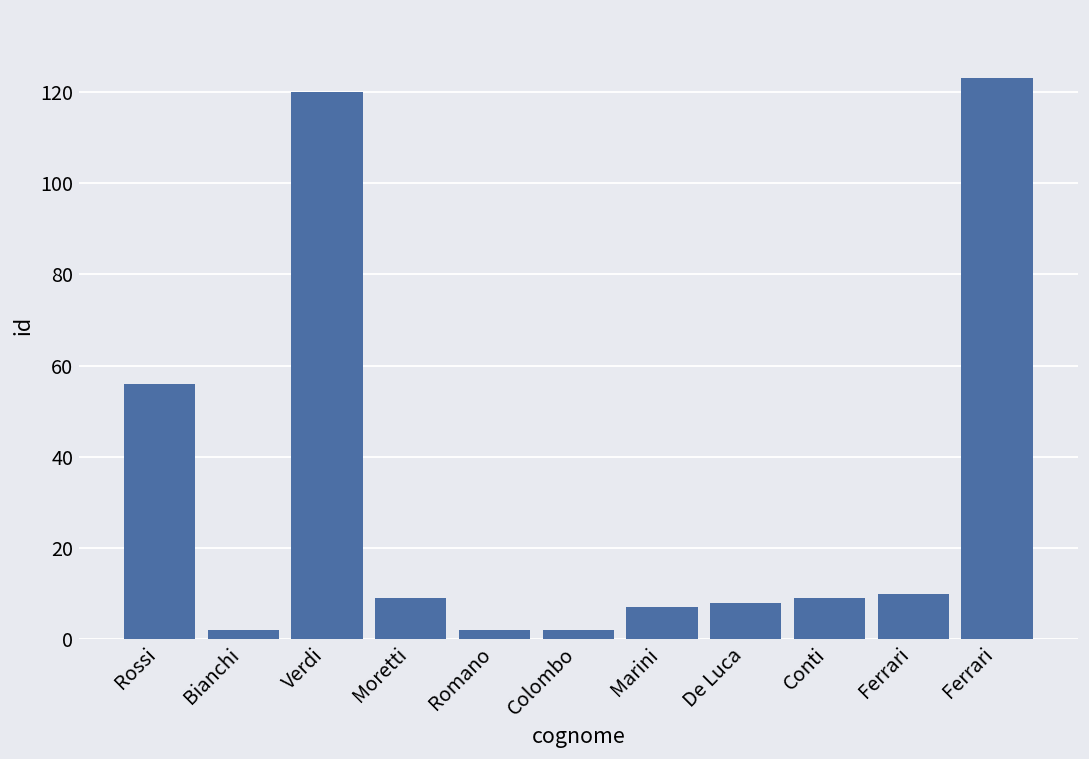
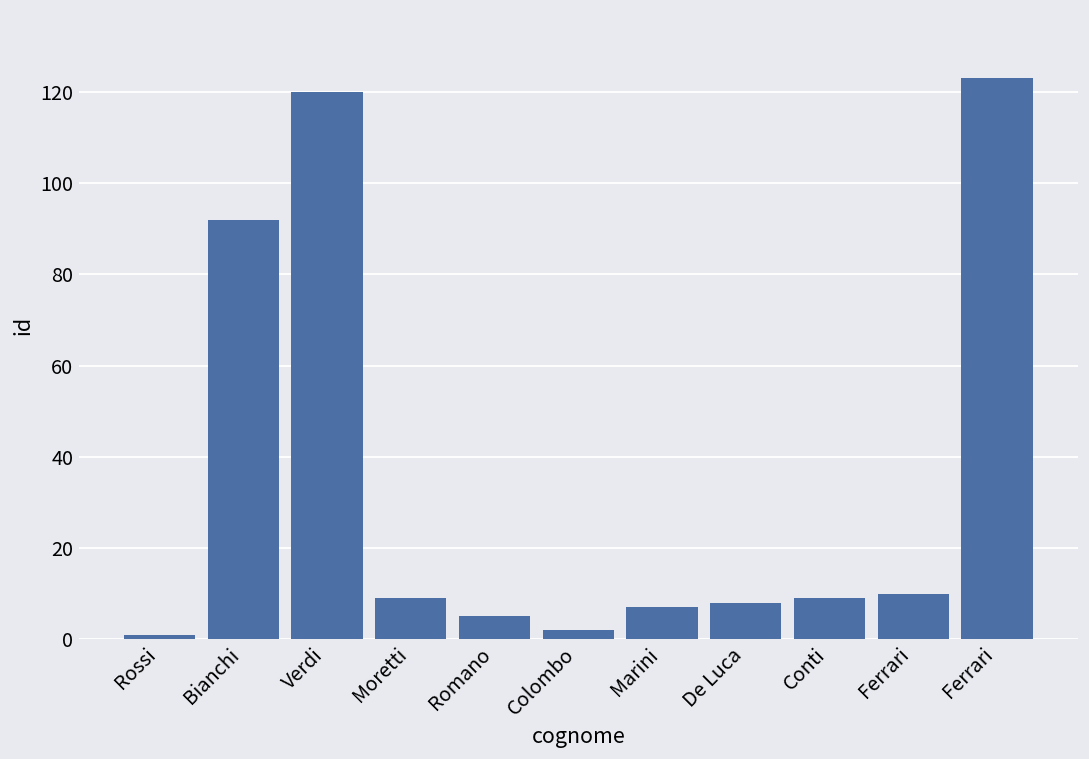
Rossi: 56 -> 1
Bianchi: 2 -> 92
Romano: 2 -> 5
